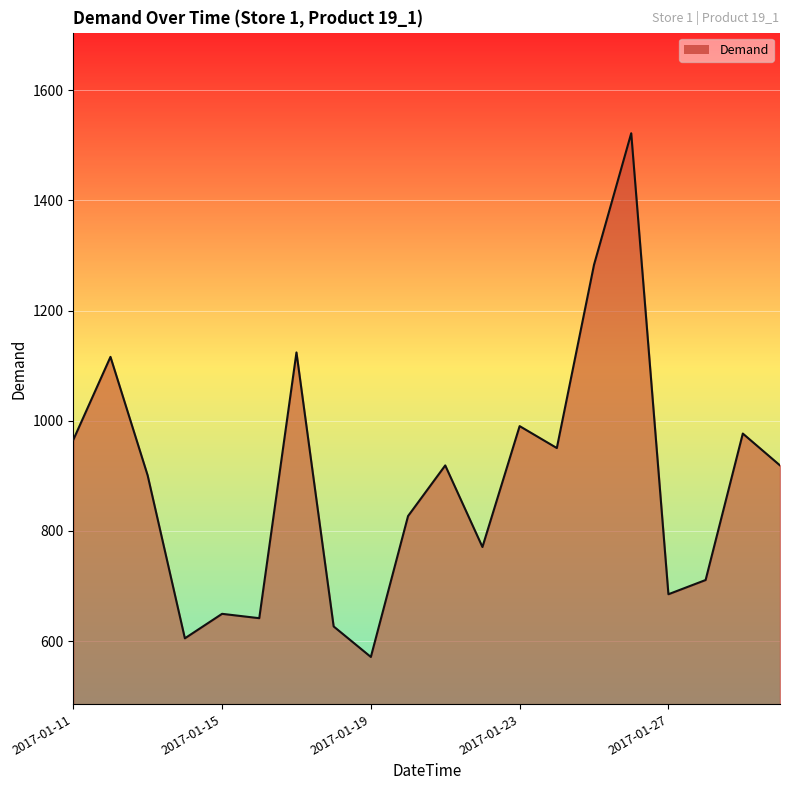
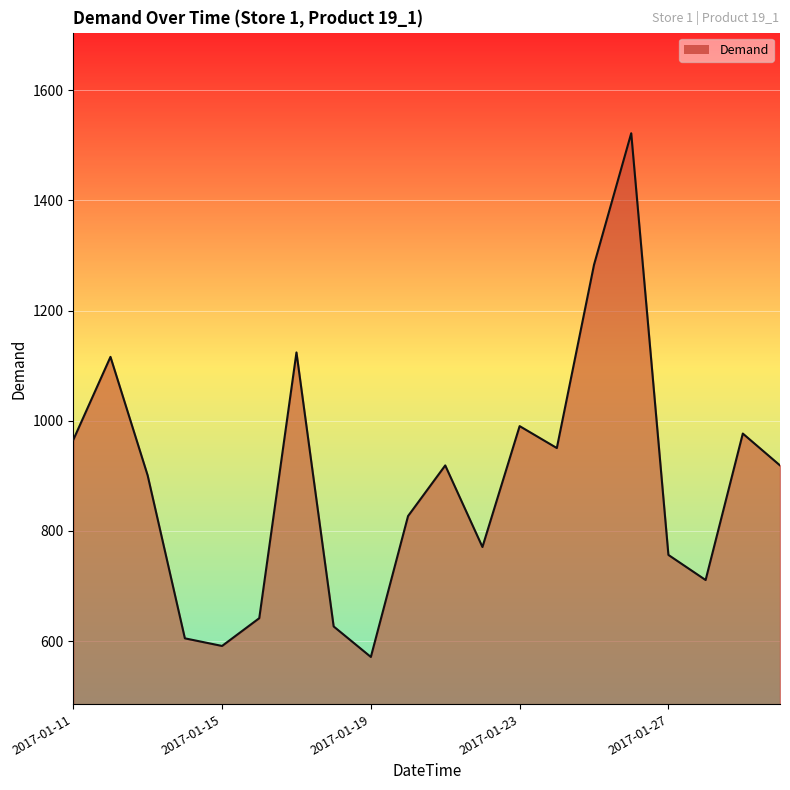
2017-01-15: 650 -> 590
2017-01-27: 680 -> 760
